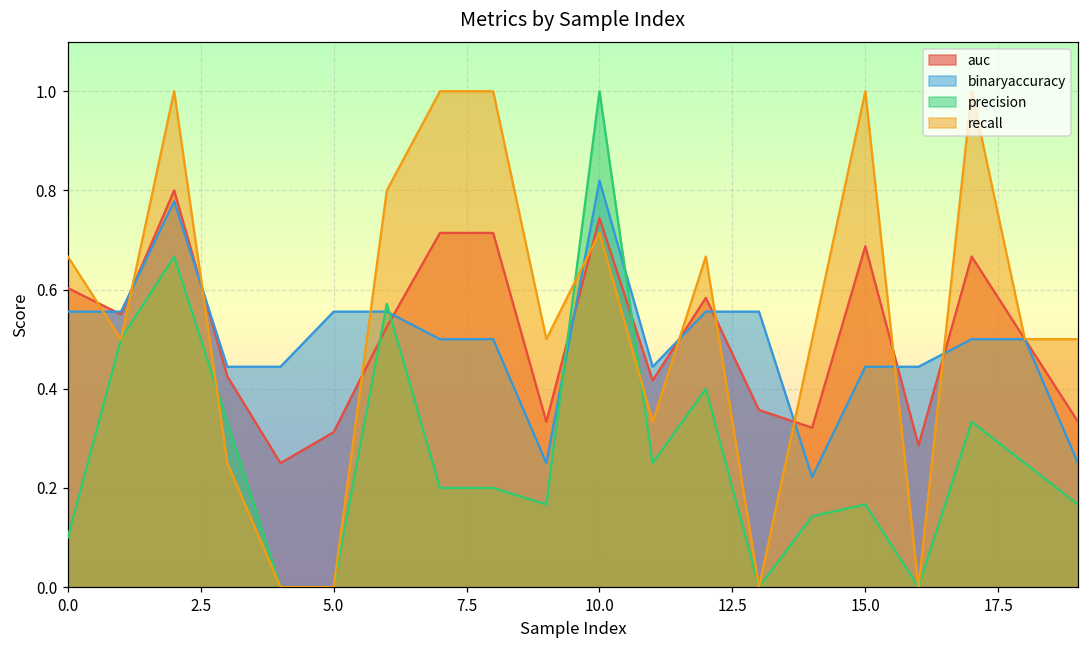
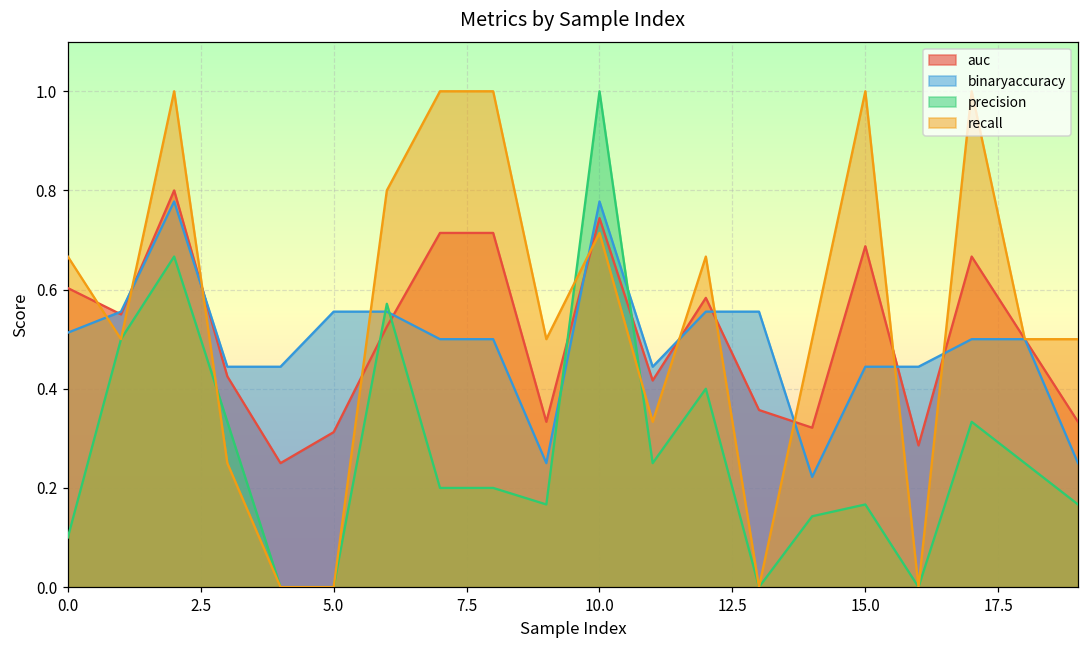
binaryaccuracy, 0.0: 0.56 -> 0.51
binaryaccuracy, 10.0: 0.82 -> 0.78
